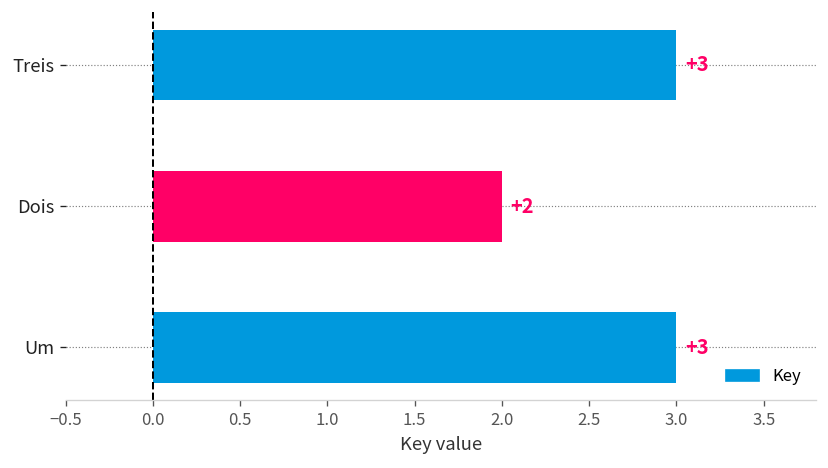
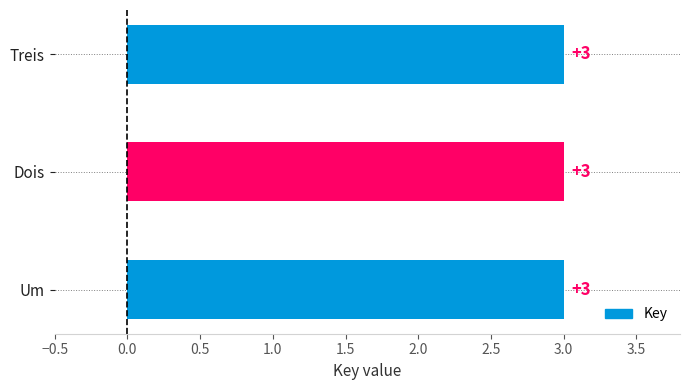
Dois: +2 -> +3
